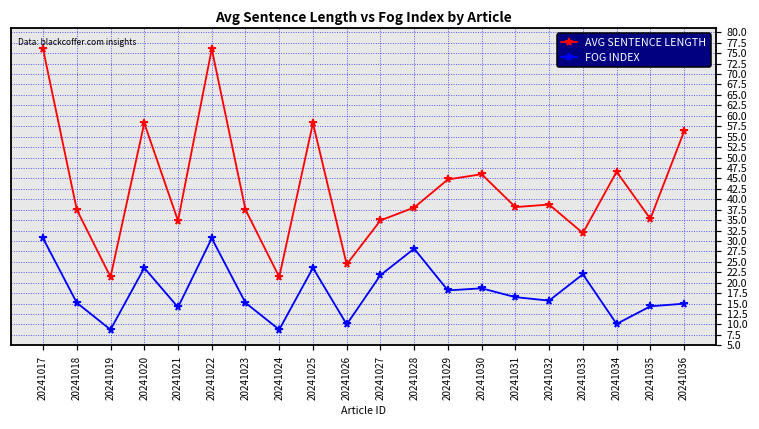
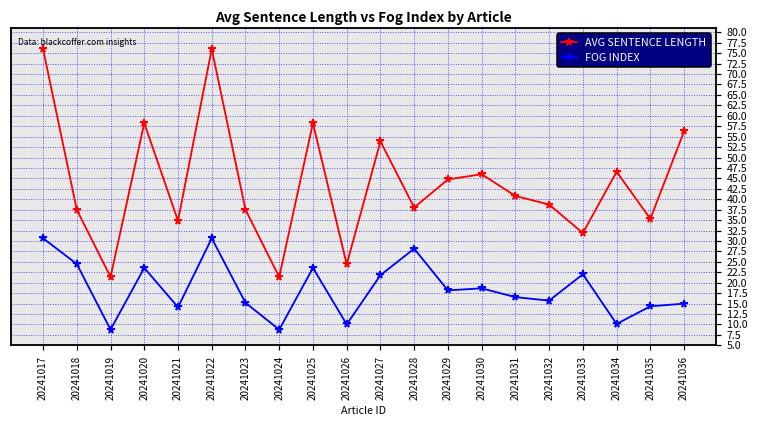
FOG INDEX, 20241018: 15 -> 24
AVG SENTENCE LENGTH, 20241027: 35 -> 54
AVG SENTENCE LENGTH, 20241031: 38 -> 41
